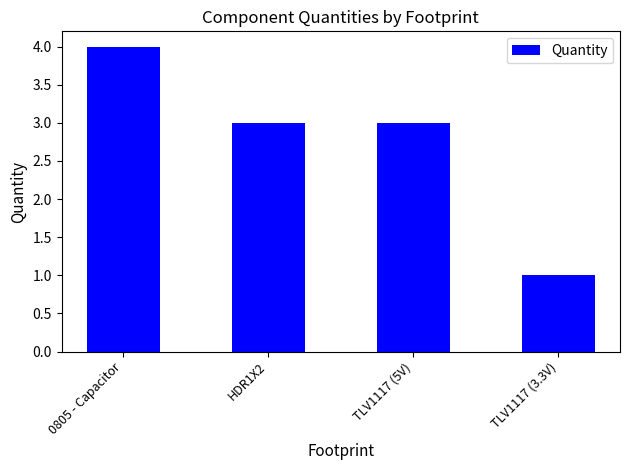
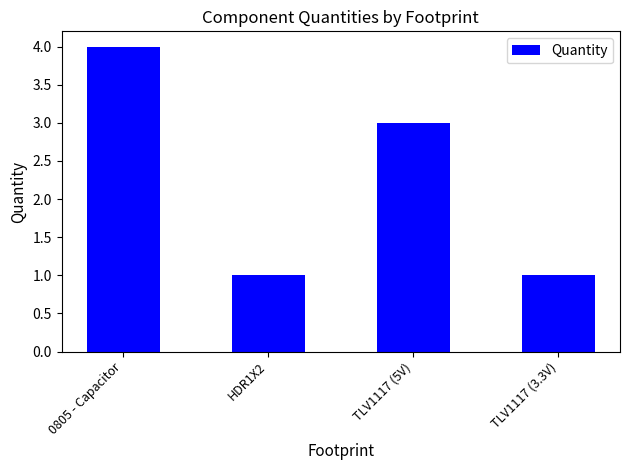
HDR1X2: 3 -> 1
